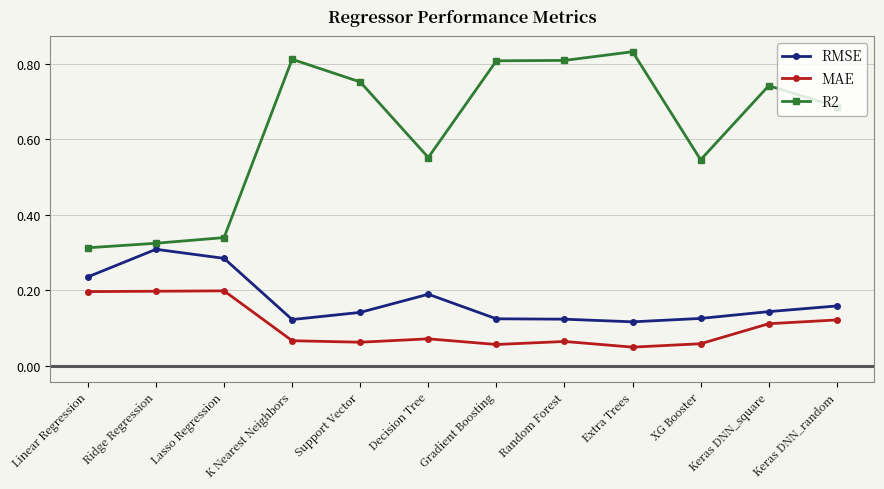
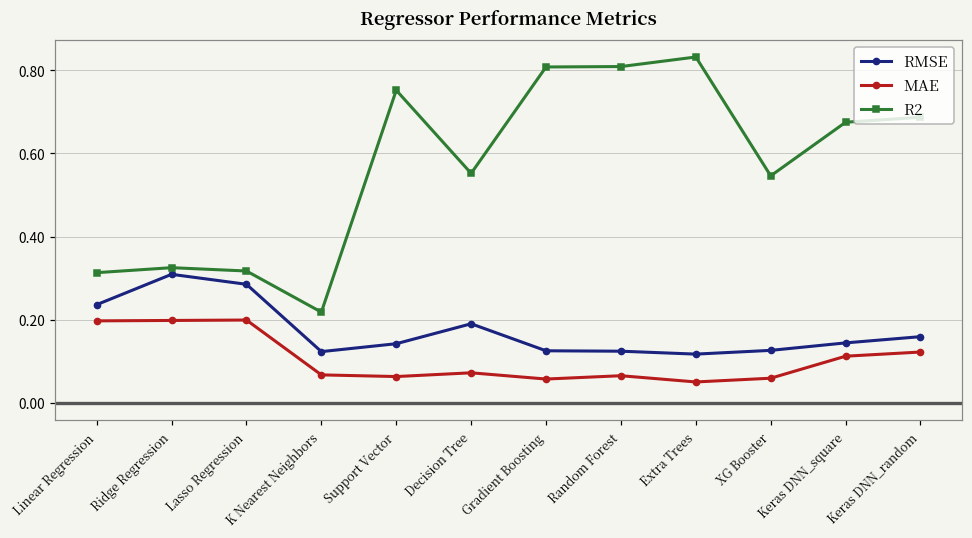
R2, Lasso Regression: 0.34 -> 0.32
R2, K Nearest Neighbors: 0.81 -> 0.22
R2, Keras DNN_square: 0.74 -> 0.68
